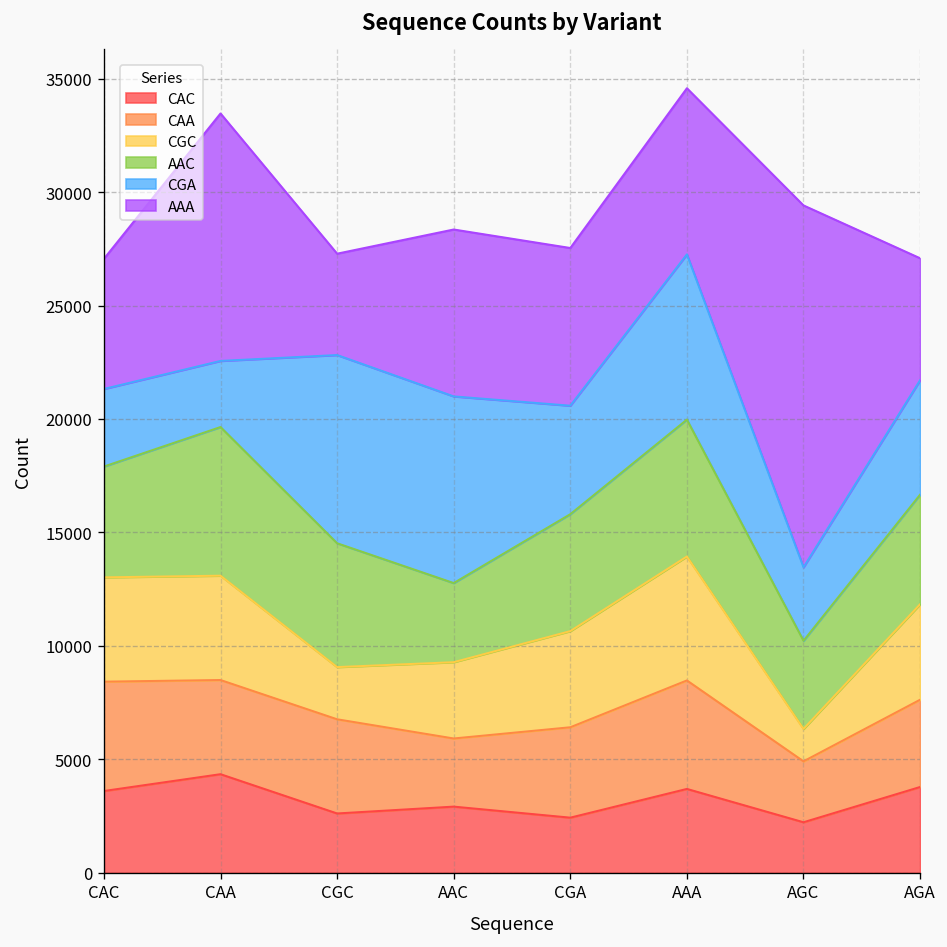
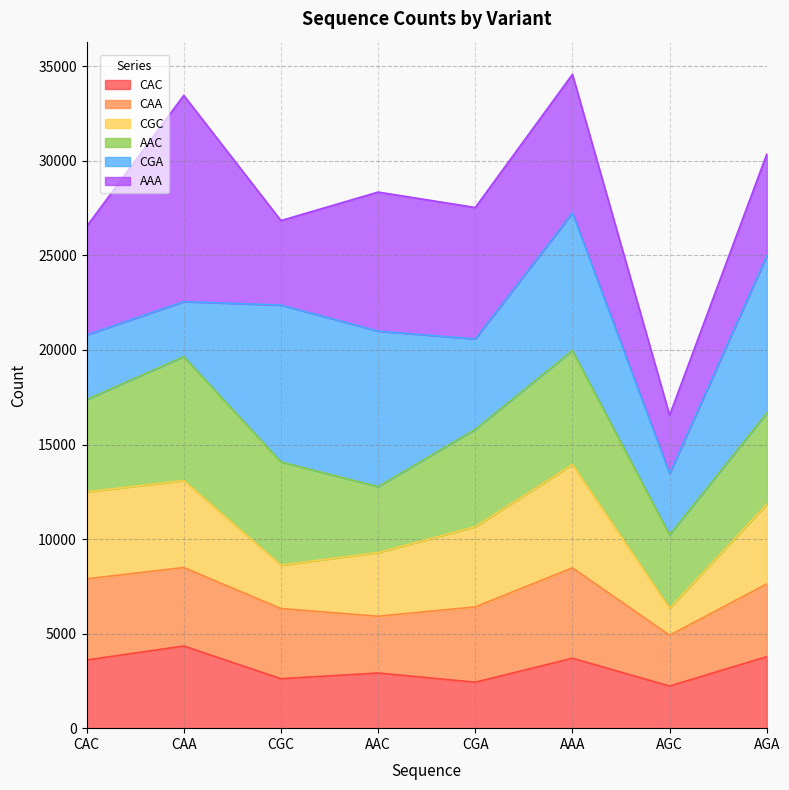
CAA, CAC: 4800 -> 4300
CAA, CGC: 4200 -> 3700
AAA, AGC: 15900 -> 3100
CGA, AGA: 5000 -> 8300
